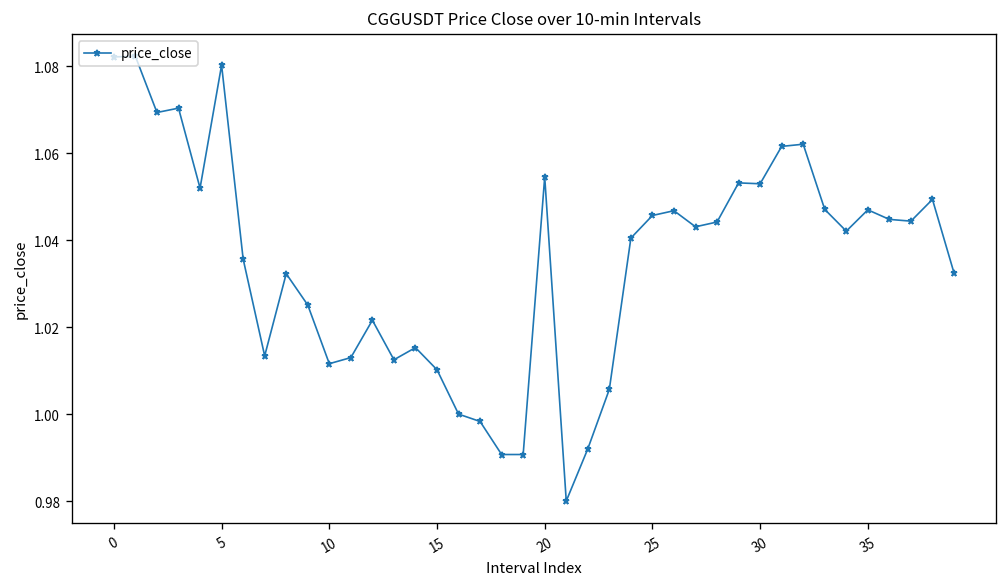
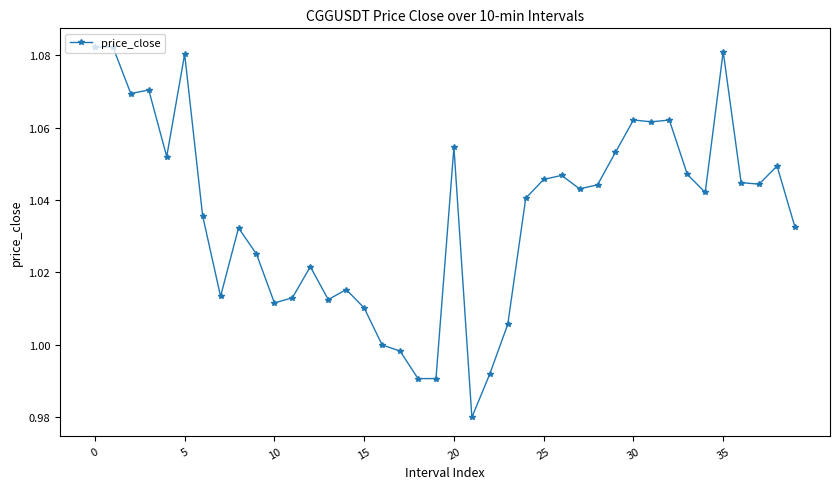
30: 1.053 -> 1.062
35: 1.047 -> 1.081
